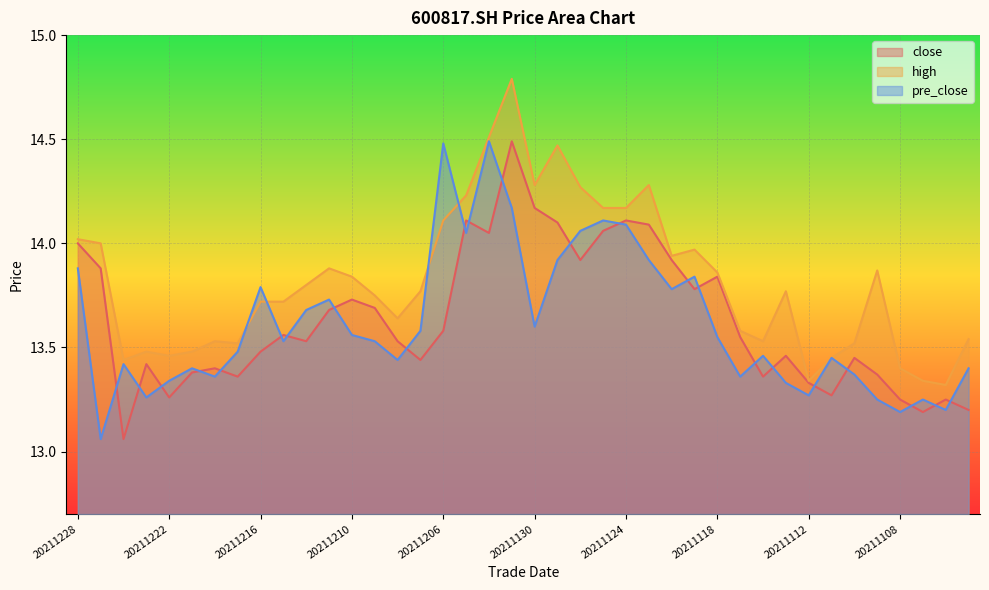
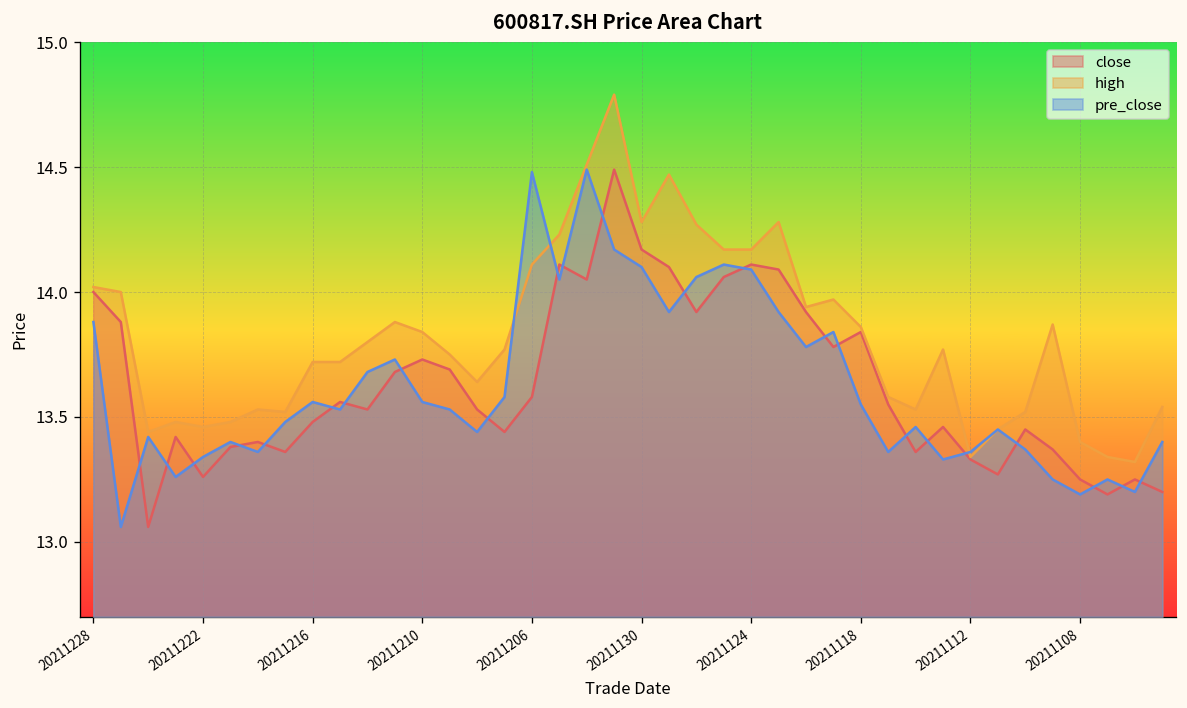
pre_close, 20211216: 13.79 -> 13.56
pre_close, 20211130: 13.6 -> 14.1
pre_close, 20211112: 13.27 -> 13.36
